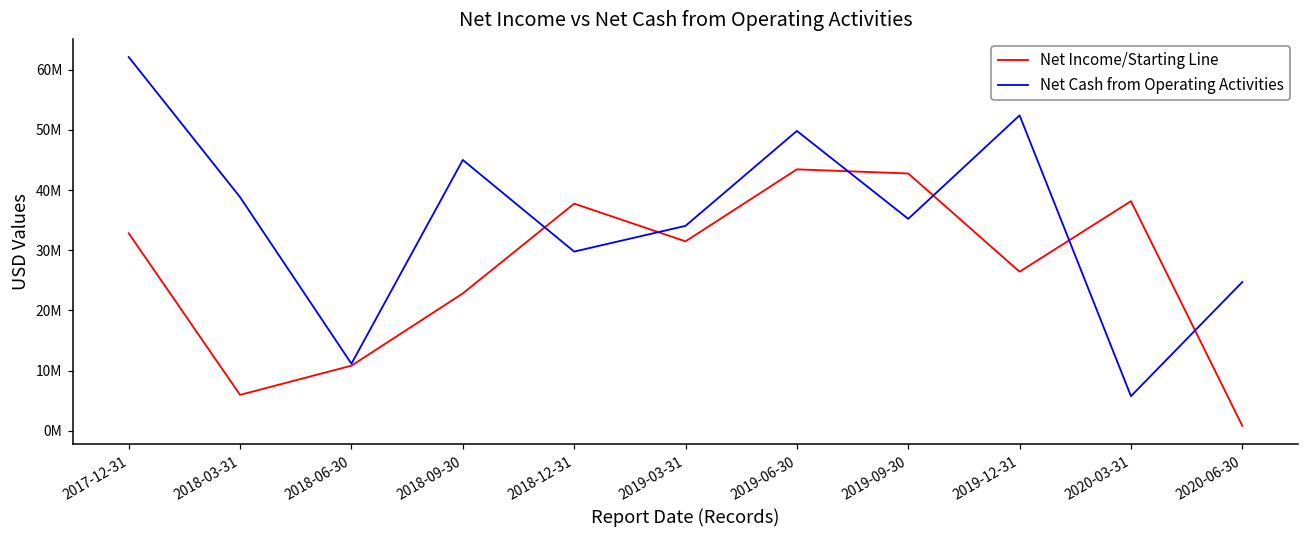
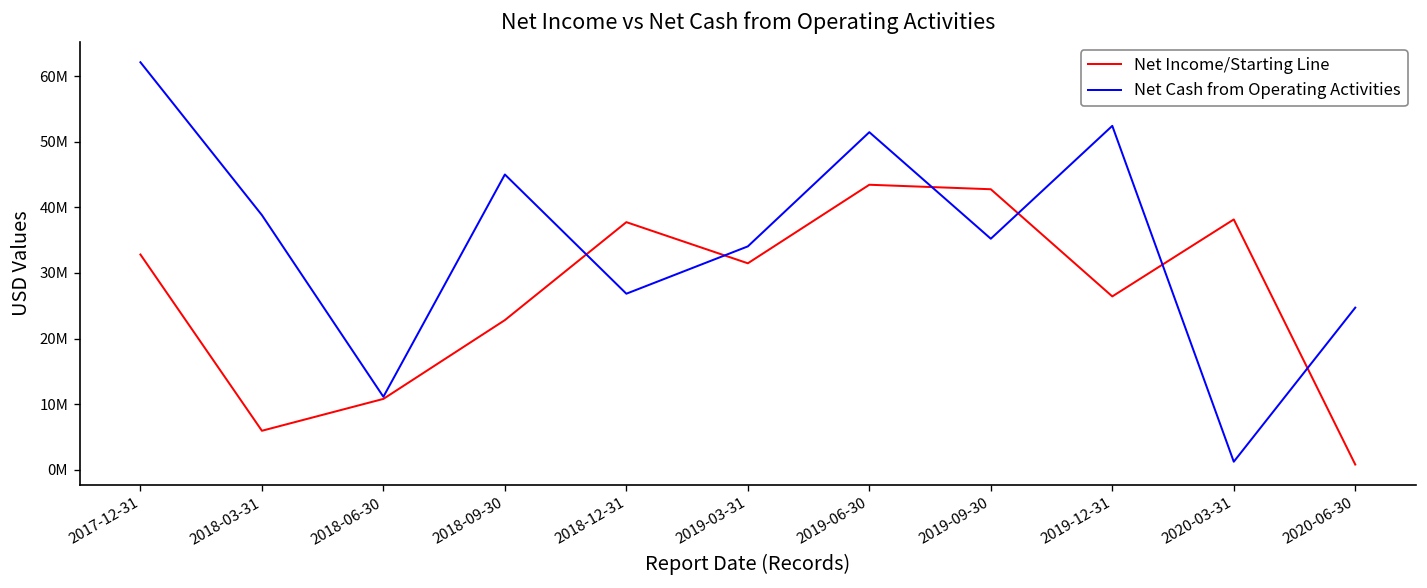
Net Cash from Operating Activities, 2018-12-31: 30000000 -> 27000000
Net Cash from Operating Activities, 2019-06-30: 50000000 -> 51000000
Net Cash from Operating Activities, 2020-03-31: 6000000 -> 1000000
